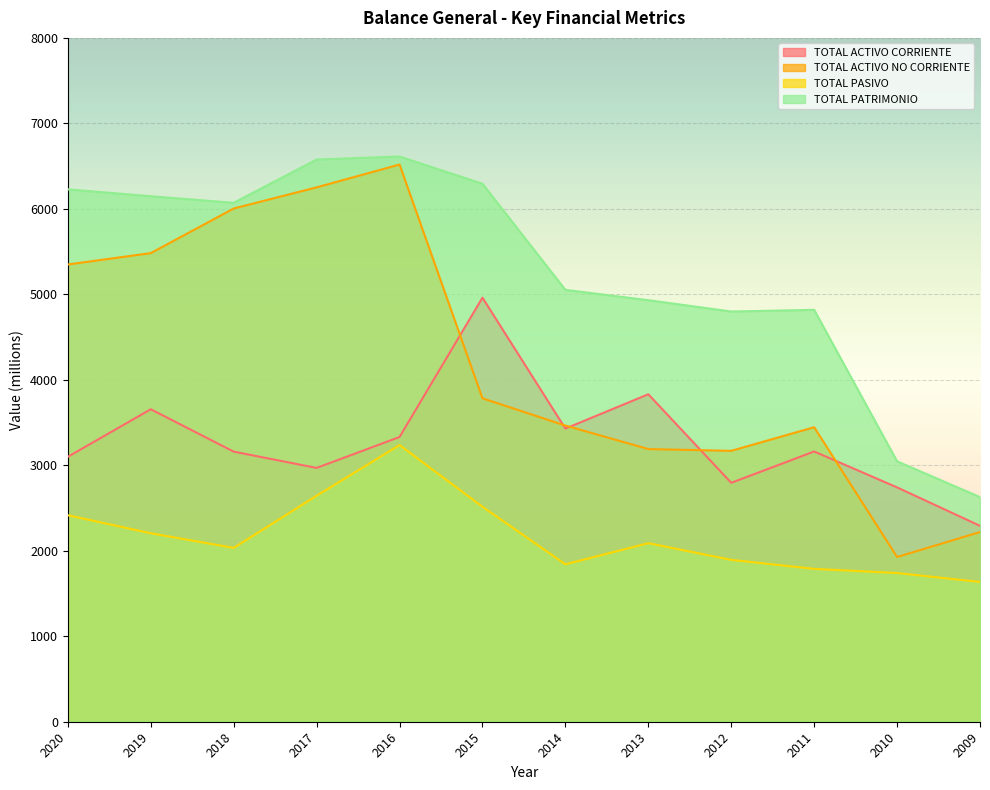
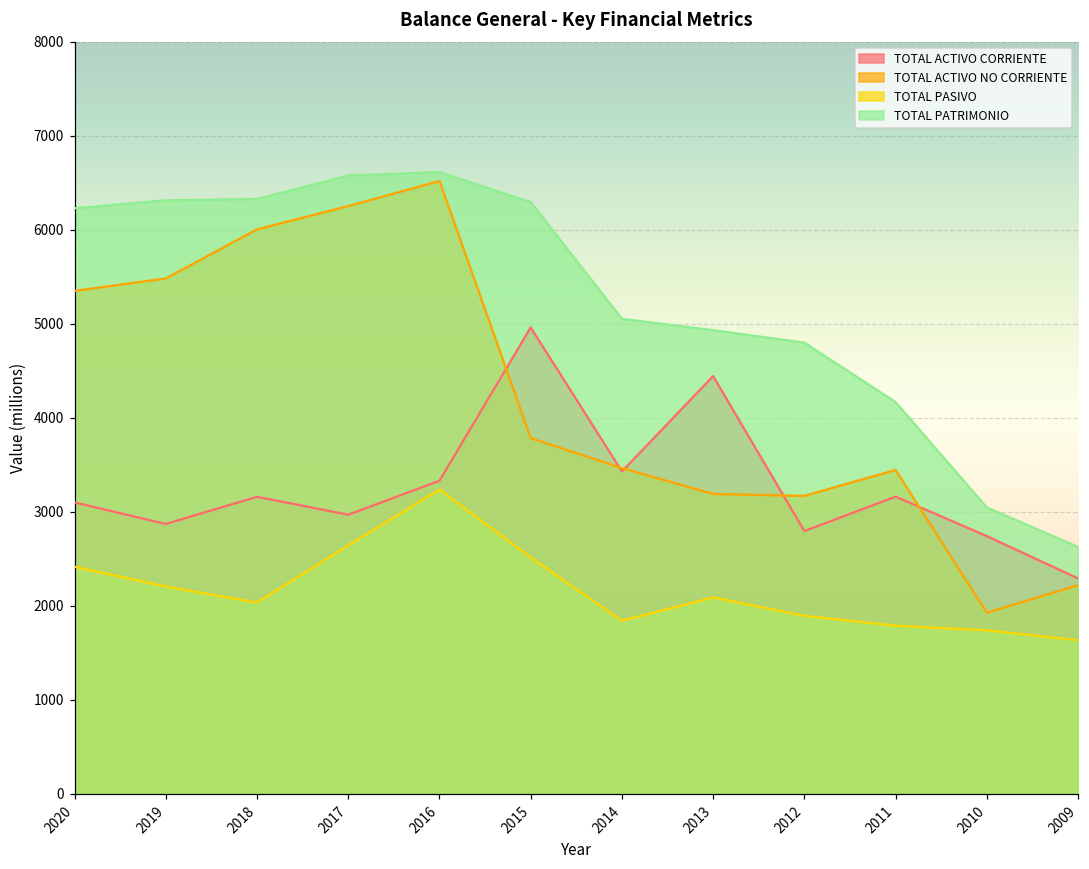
TOTAL ACTIVO CORRIENTE, 2019: 3700 -> 2900
TOTAL PATRIMONIO, 2019: 6100 -> 6300
TOTAL PATRIMONIO, 2018: 6100 -> 6300
TOTAL ACTIVO CORRIENTE, 2013: 3800 -> 4400
TOTAL PATRIMONIO, 2011: 4800 -> 4200
